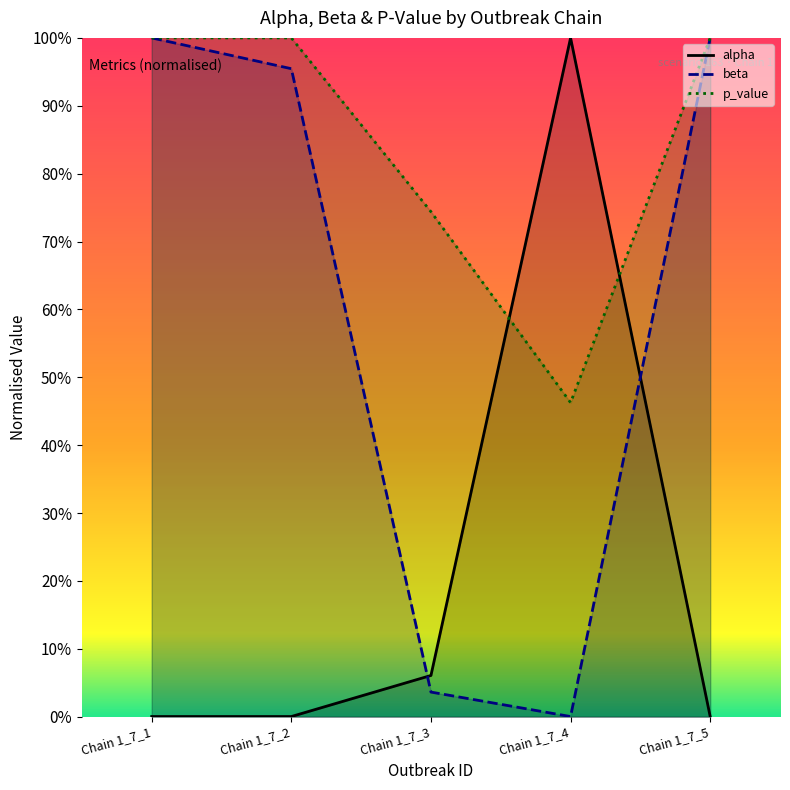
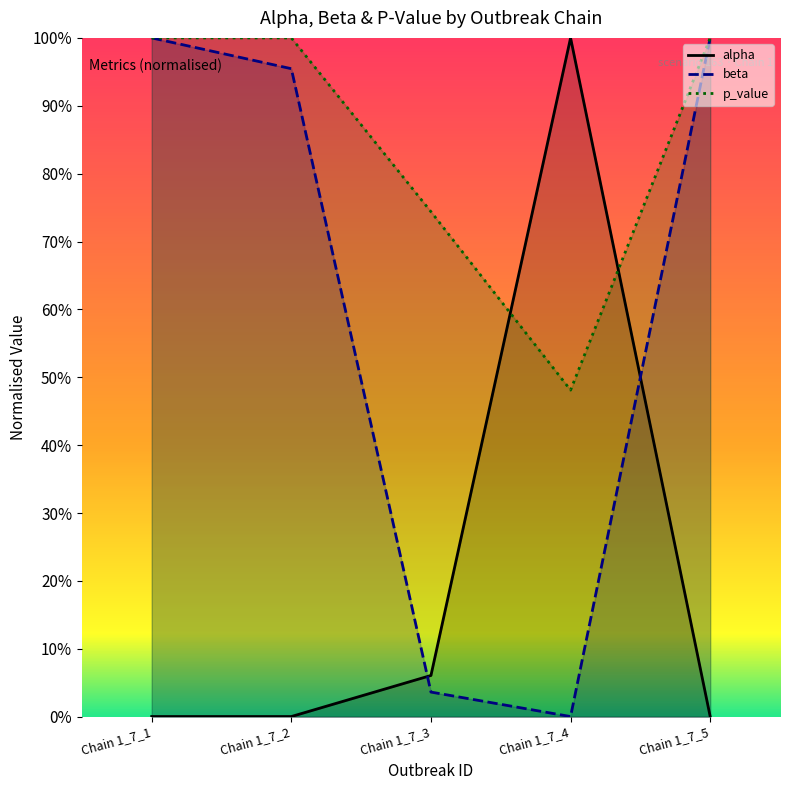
p_value, Chain 1_7_4: 46% -> 48%
